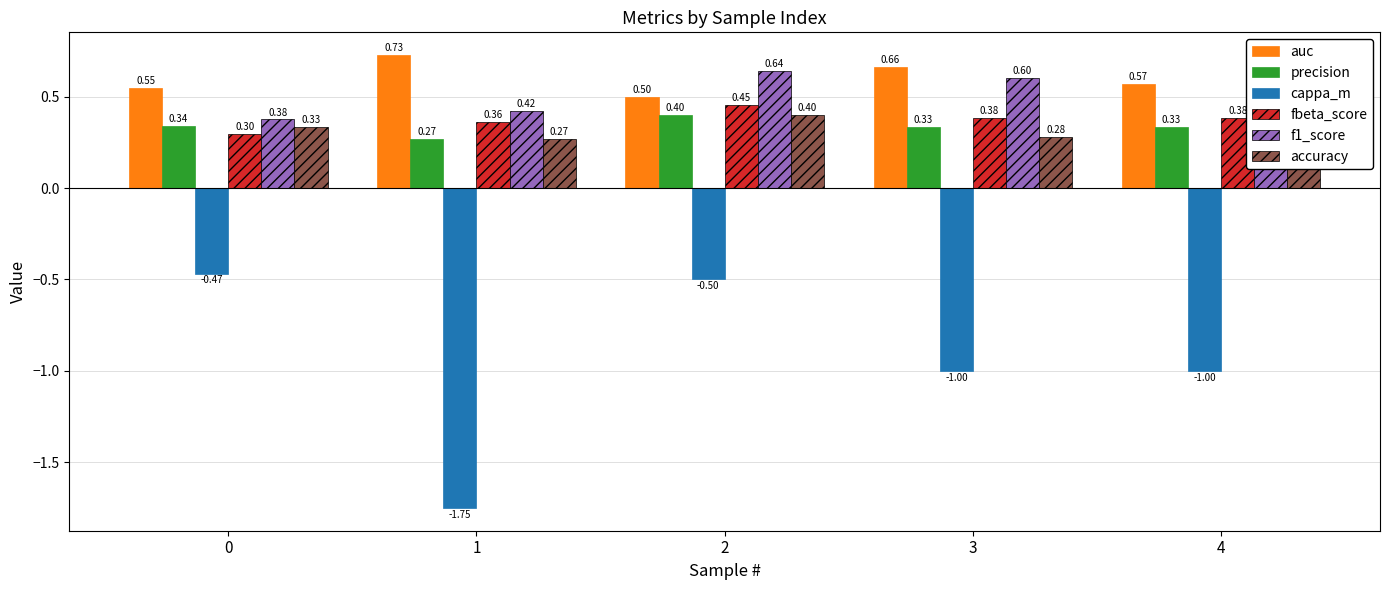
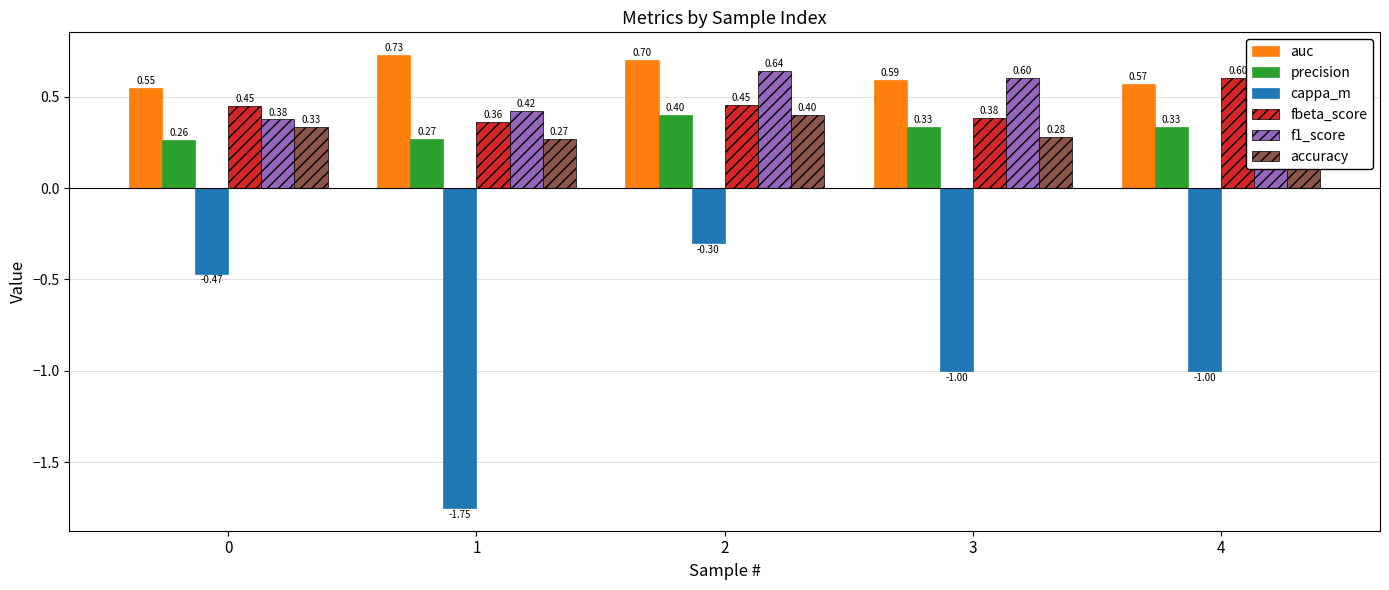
precision, 0: 0.34 -> 0.26
fbeta_score, 0: 0.30 -> 0.45
auc, 2: 0.50 -> 0.70
cappa_m, 2: -0.50 -> -0.30
auc, 3: 0.66 -> 0.59
fbeta_score, 4: 0.38 -> 0.60
